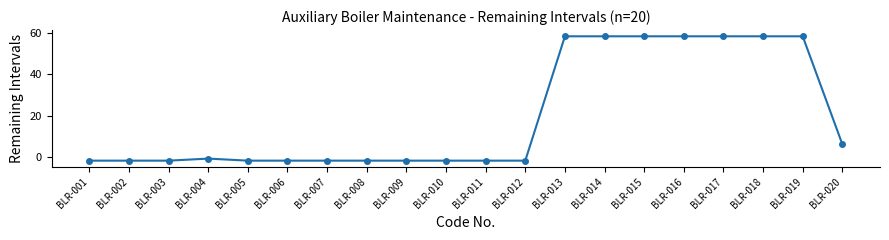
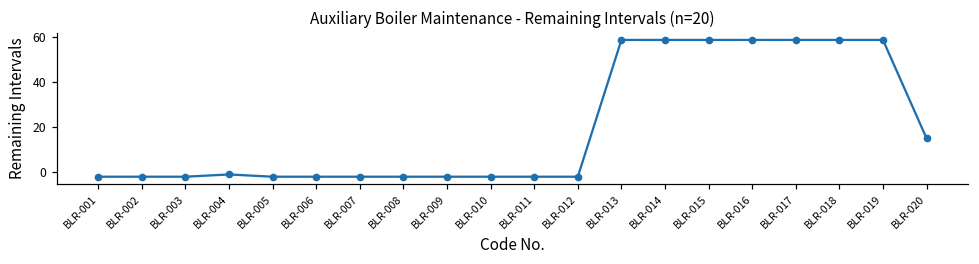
BLR-020: 6 -> 15
